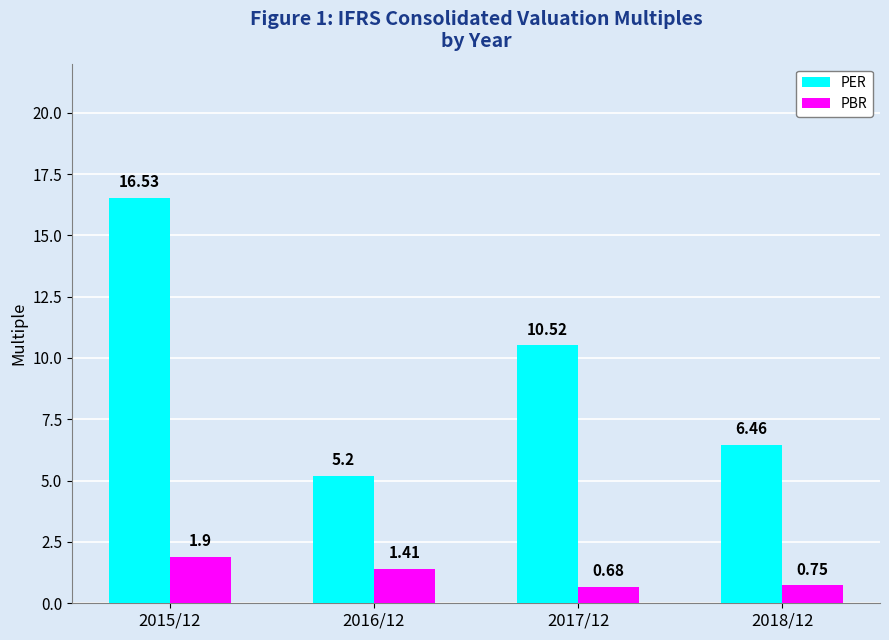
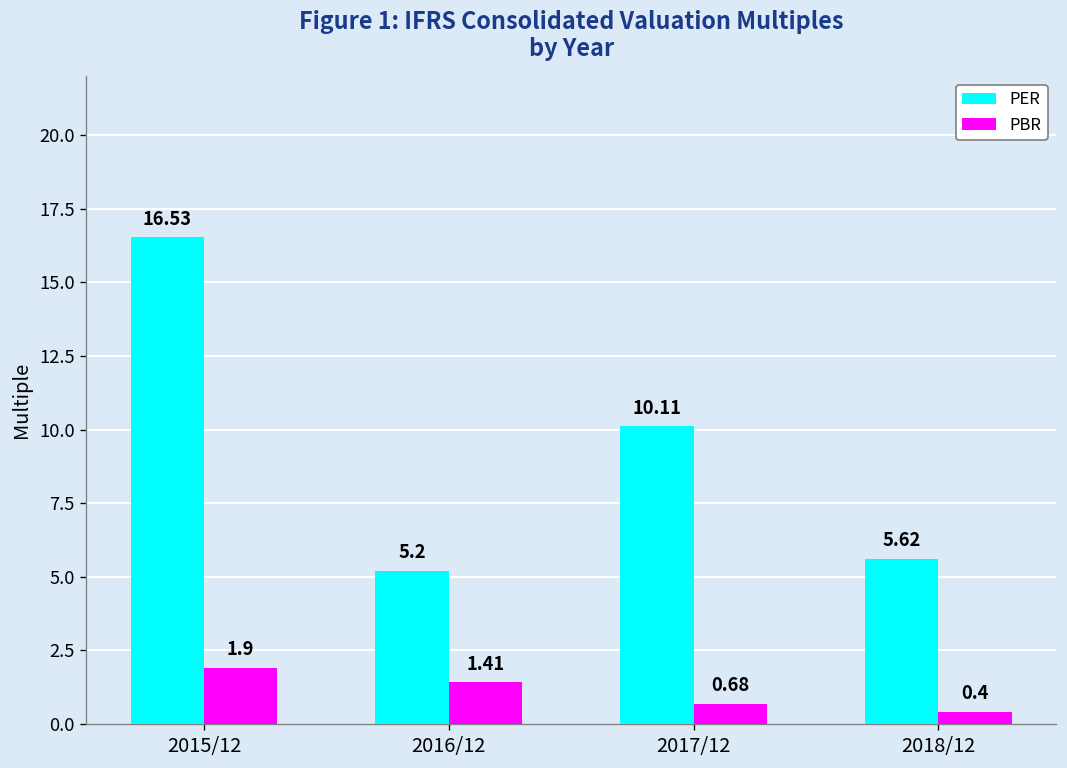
PER, 2017/12: 10.52 -> 10.11
PER, 2018/12: 6.46 -> 5.62
PBR, 2018/12: 0.75 -> 0.4
